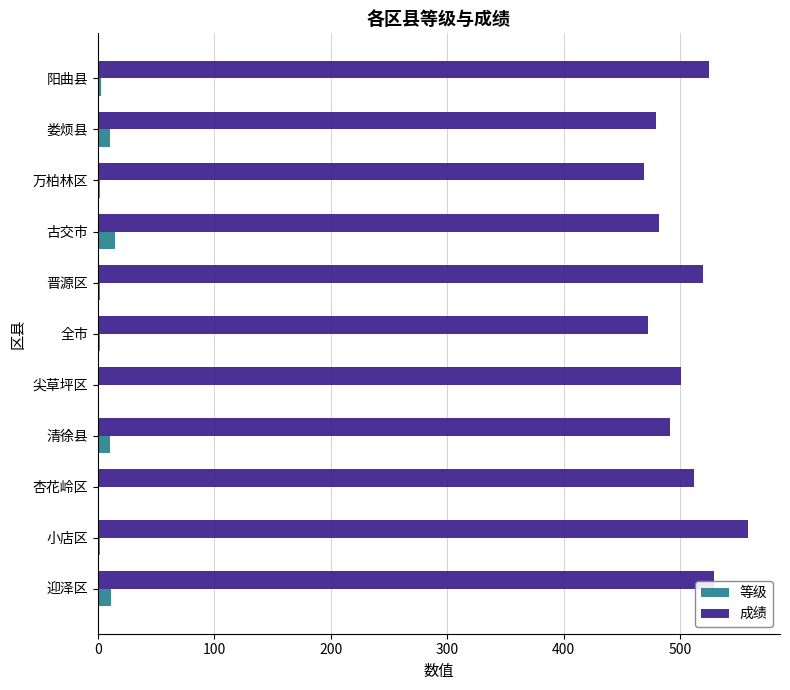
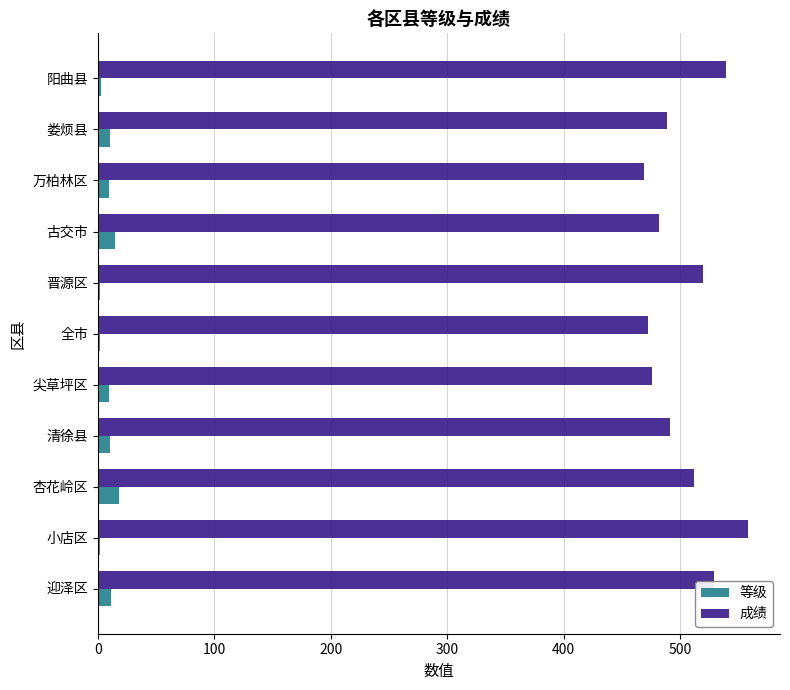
成绩, 阳曲县: 525 -> 539
成绩, 娄烦县: 480 -> 489
等级, 万柏林区: 2 -> 9
成绩, 尖草坪区: 501 -> 476
等级, 尖草坪区: 1 -> 10
等级, 杏花岭区: 1 -> 18
